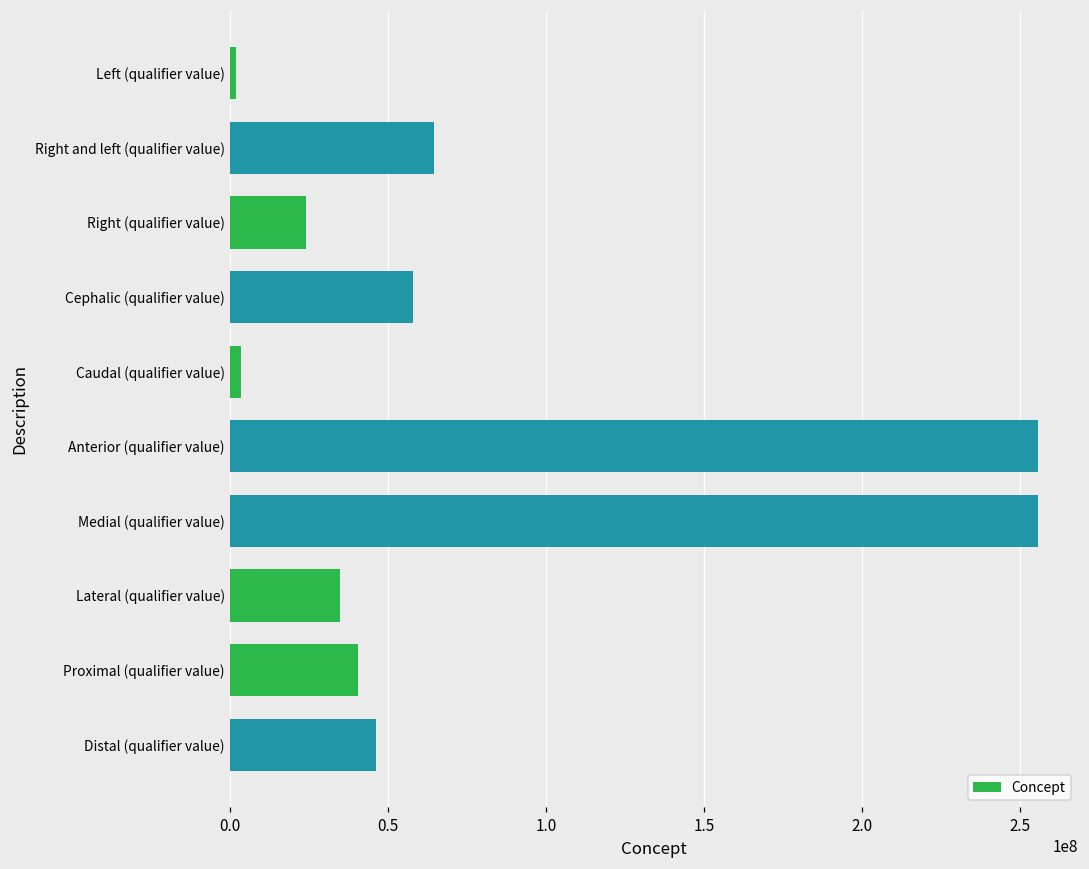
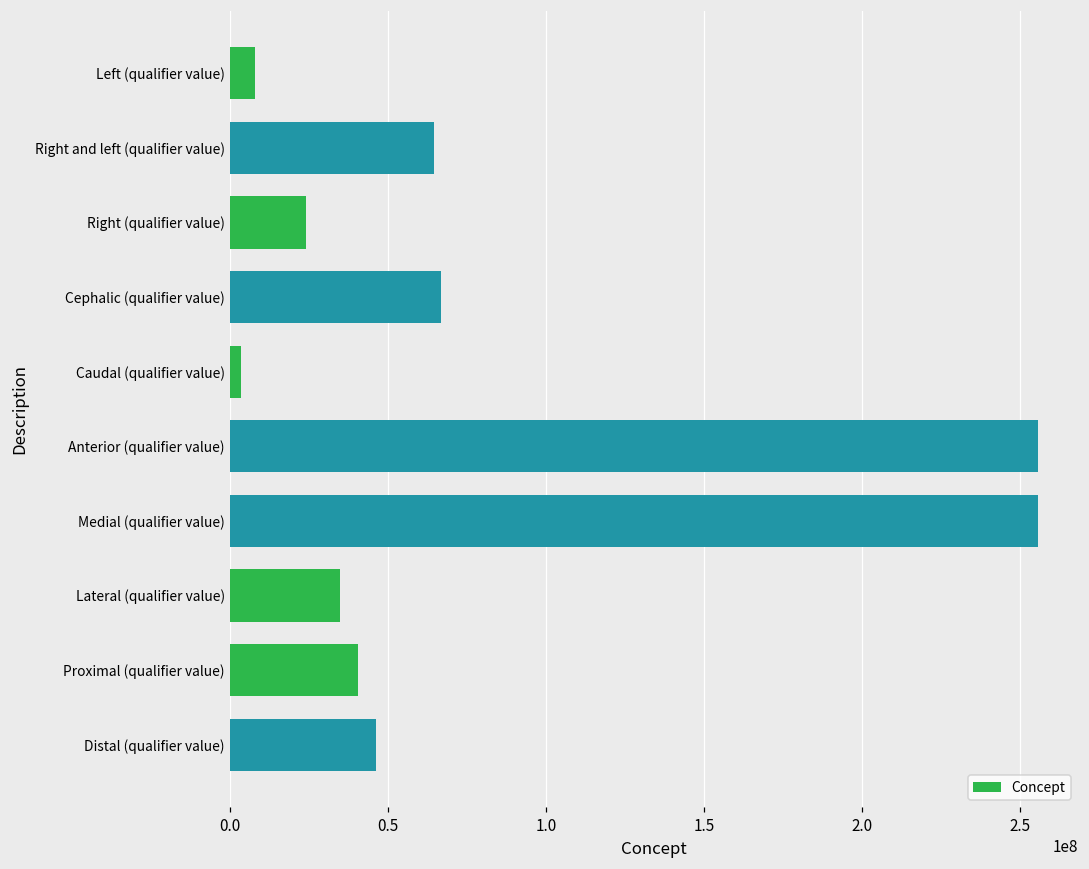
Left (qualifier value): 2000000 -> 8000000
Cephalic (qualifier value): 58000000 -> 67000000
